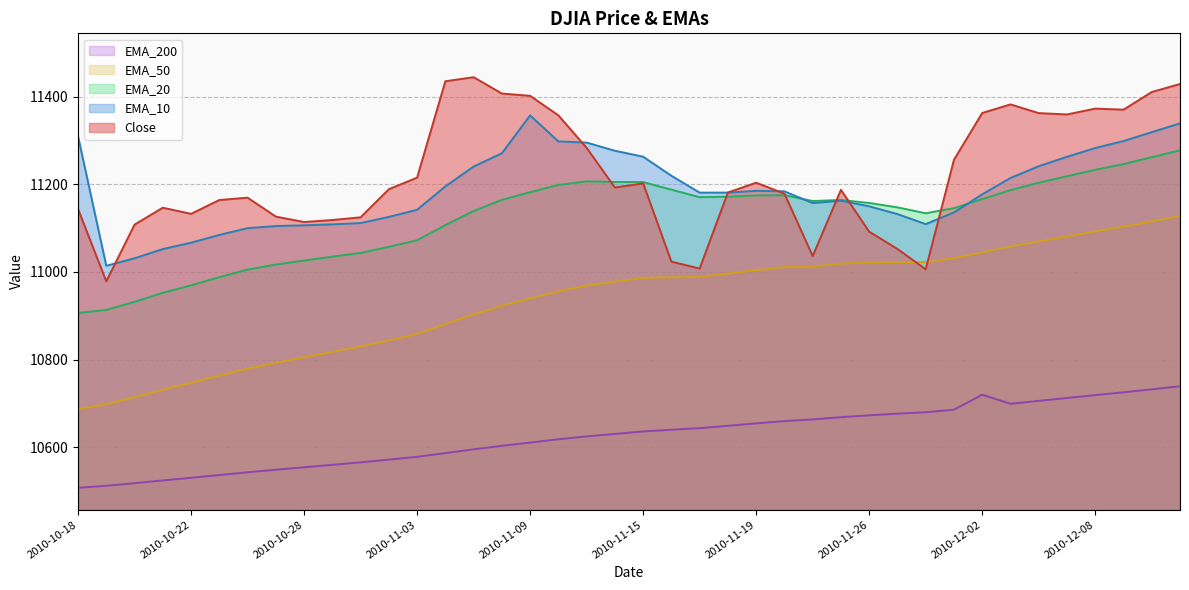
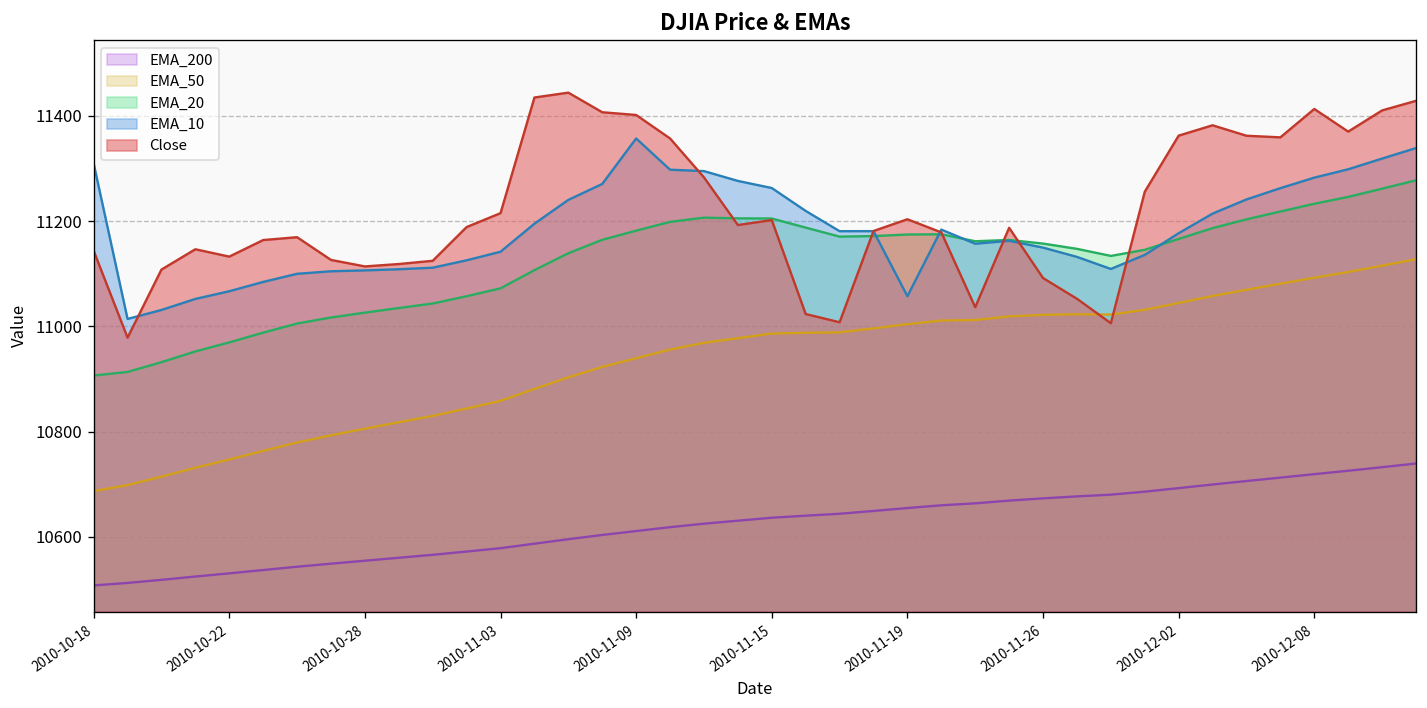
EMA_10, 2010-11-19: 11190 -> 11060
EMA_200, 2010-12-02: 10720 -> 10690
Close, 2010-12-08: 11370 -> 11410
